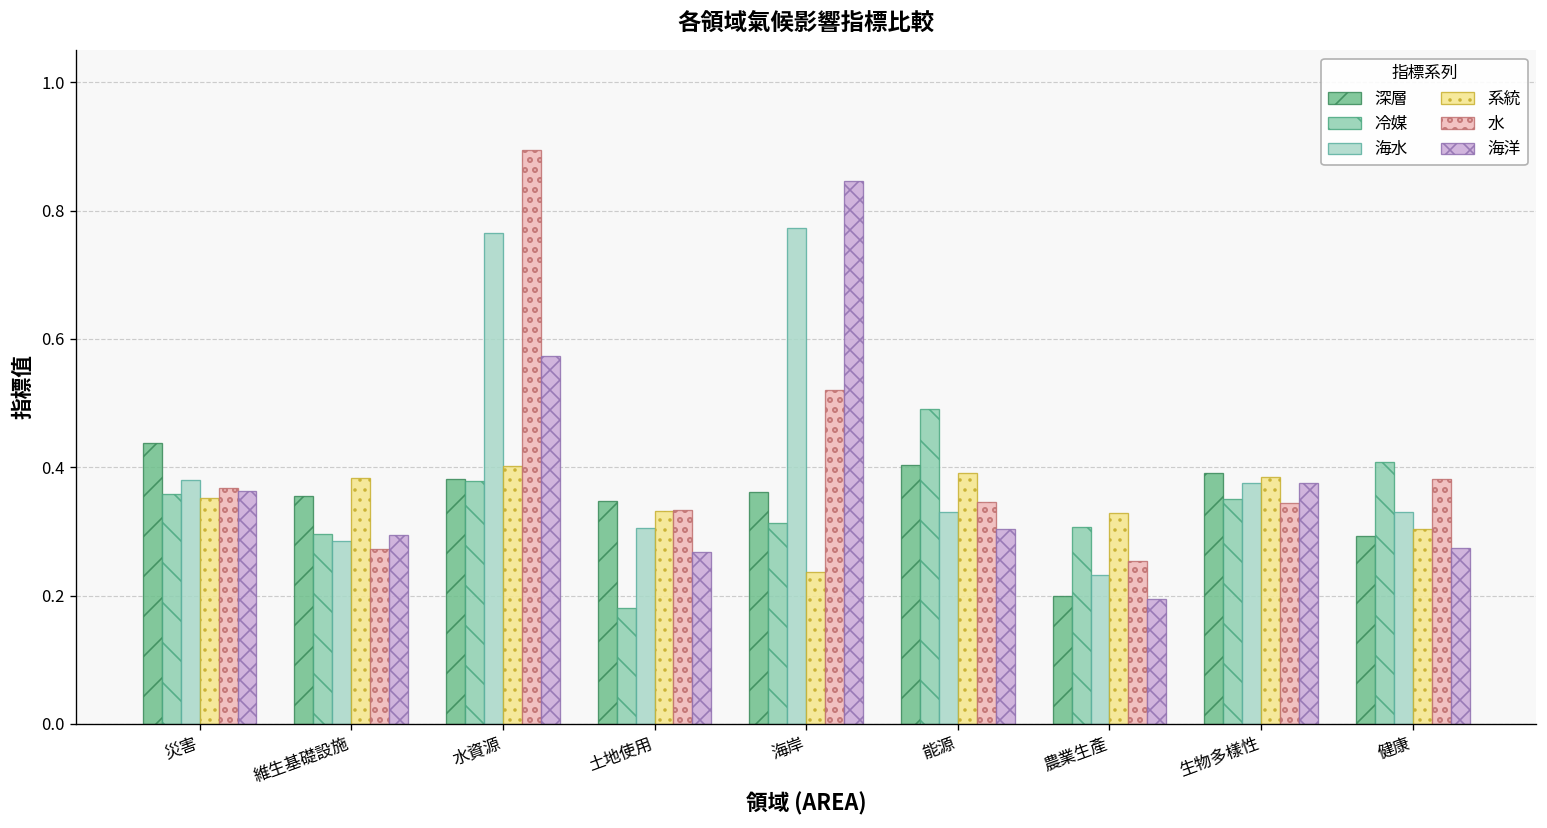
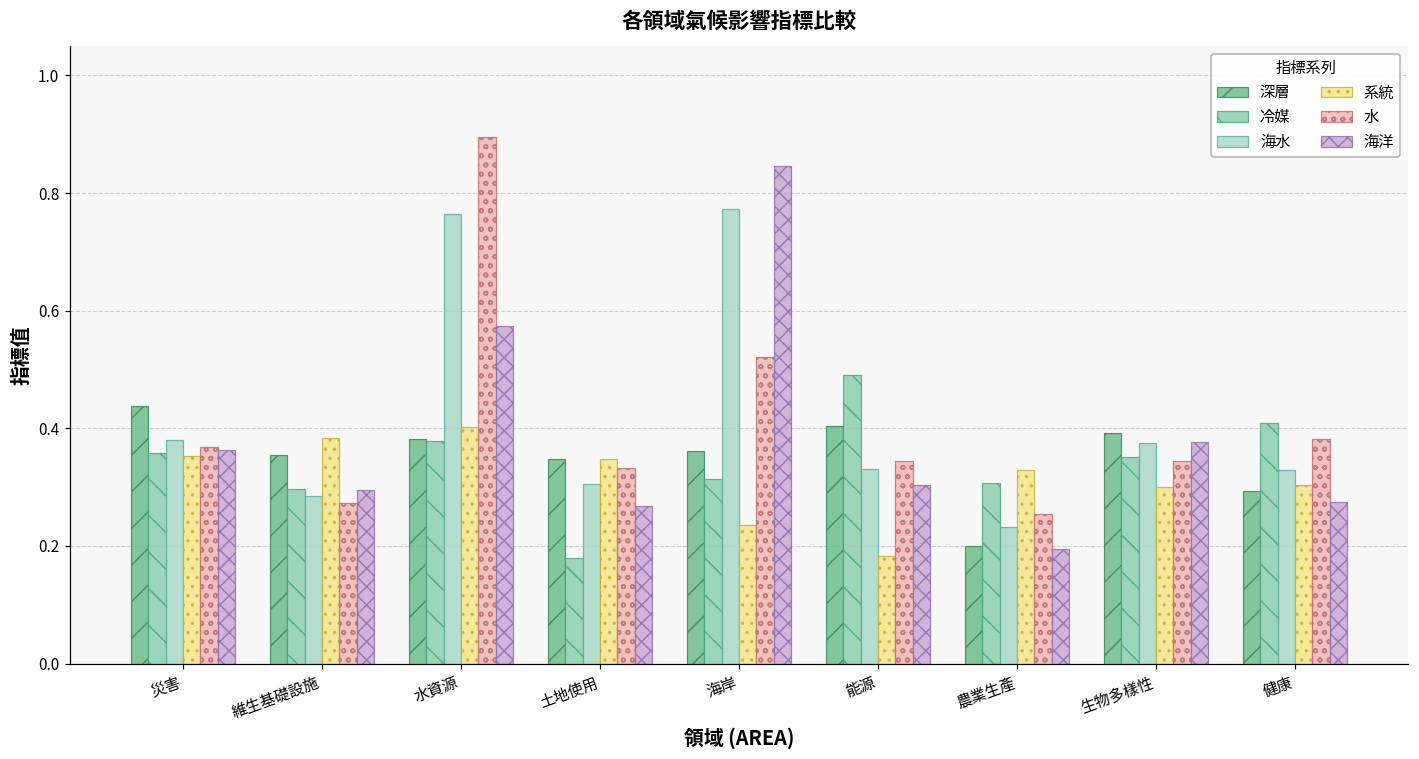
系統, 土地使用: 0.33 -> 0.35
系統, 能源: 0.39 -> 0.18
系統, 生物多樣性: 0.39 -> 0.30
